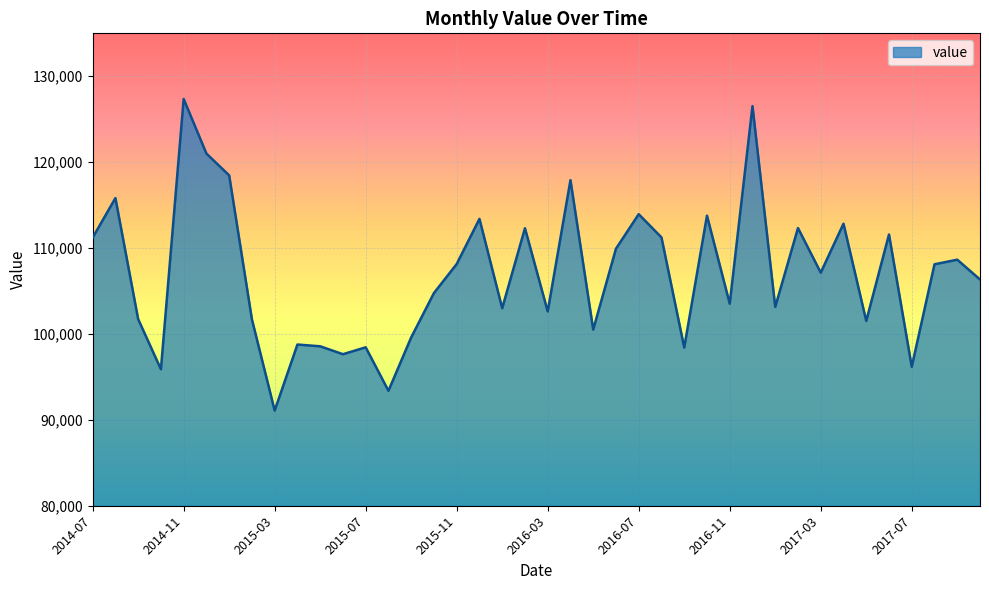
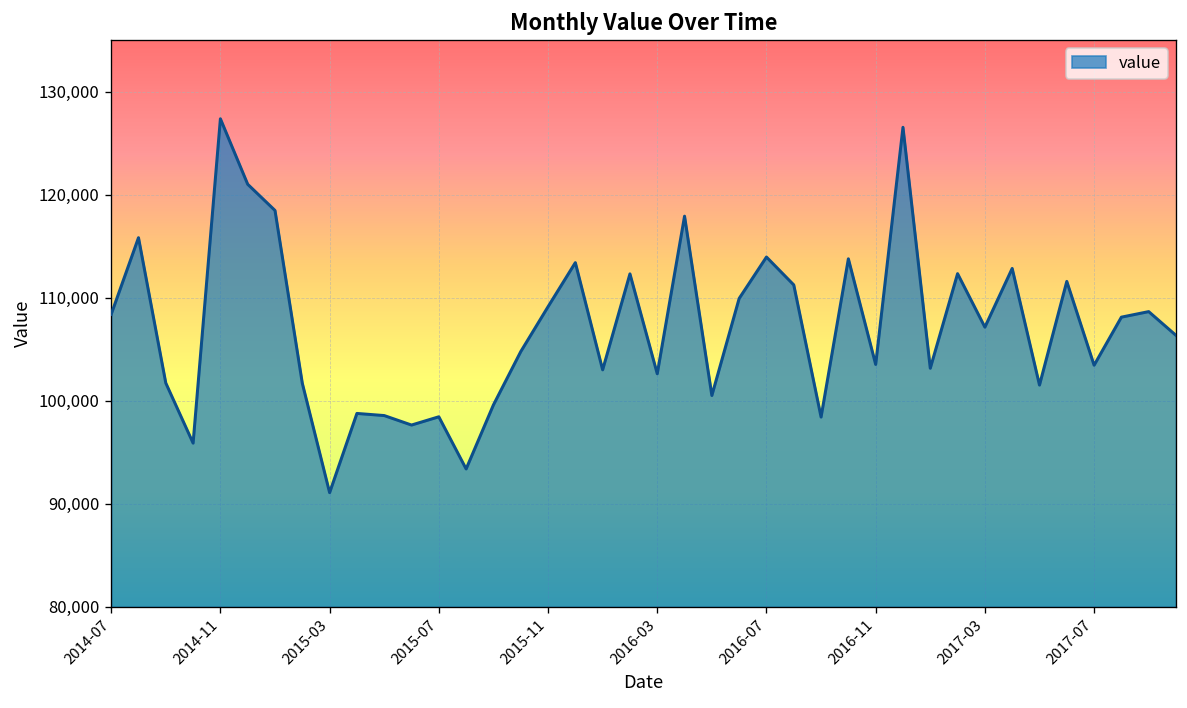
2014-07: 111,000 -> 108,000
2015-11: 108,000 -> 109,000
2017-07: 96,000 -> 103,000
